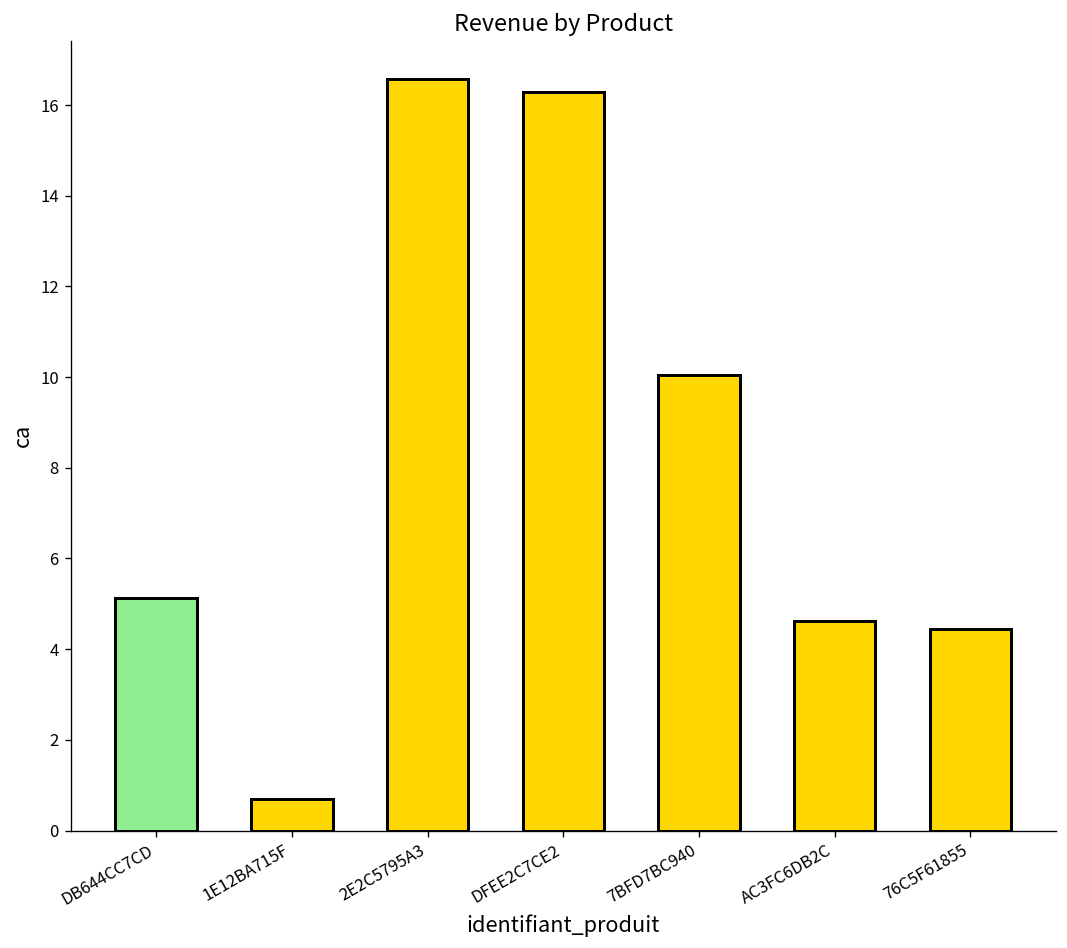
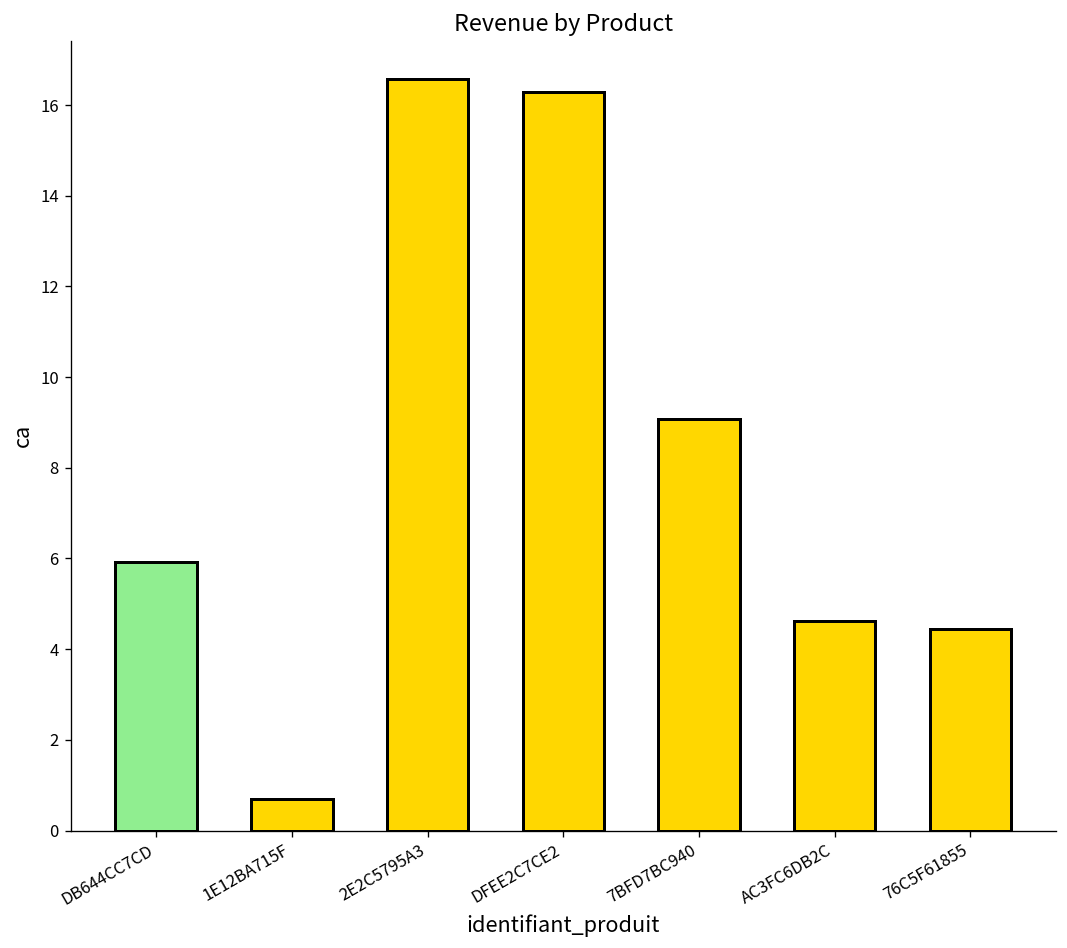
DB644CC7CD: 5.1 -> 5.9
7BFD7BC940: 10.0 -> 9.1
